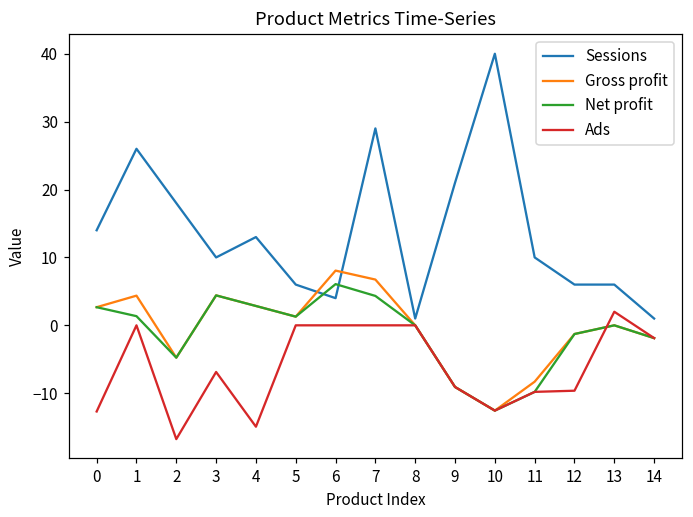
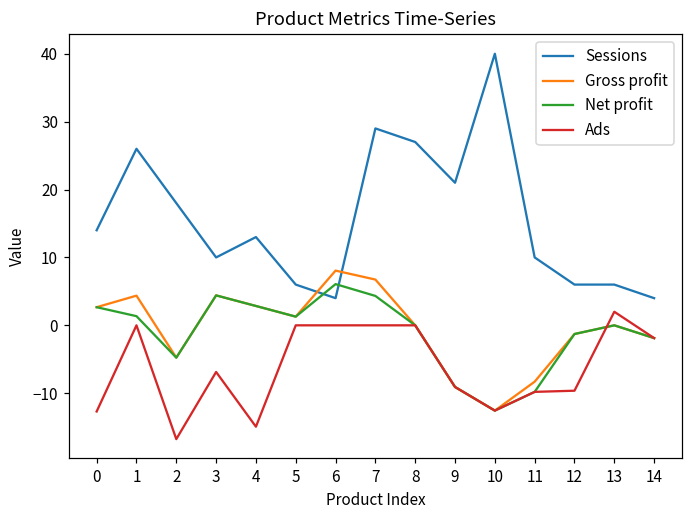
Sessions, 8: 1 -> 27
Sessions, 14: 1 -> 4
